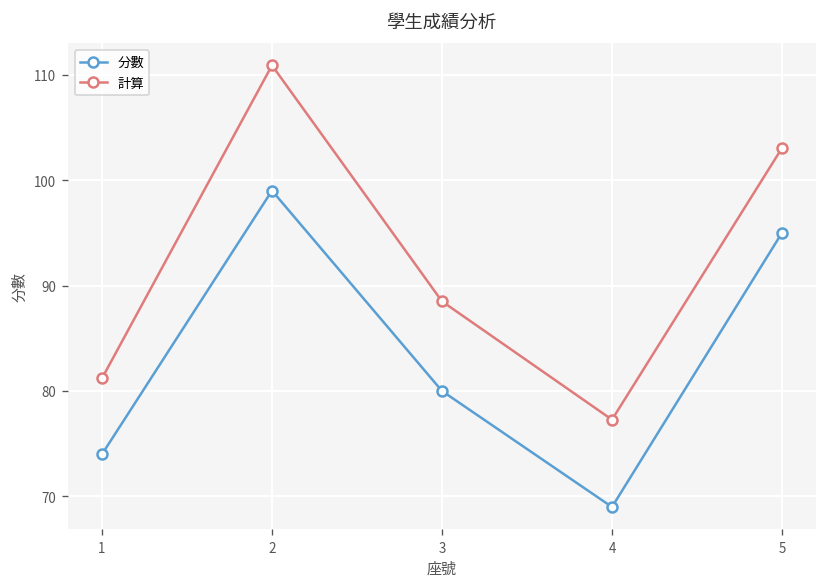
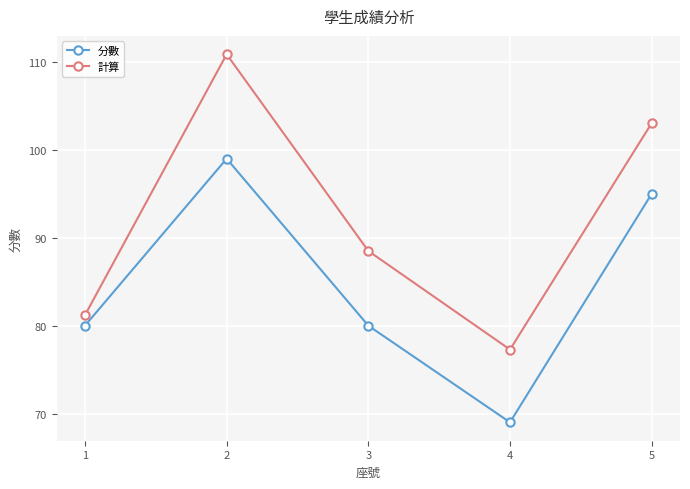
分數, 1: 74 -> 80
